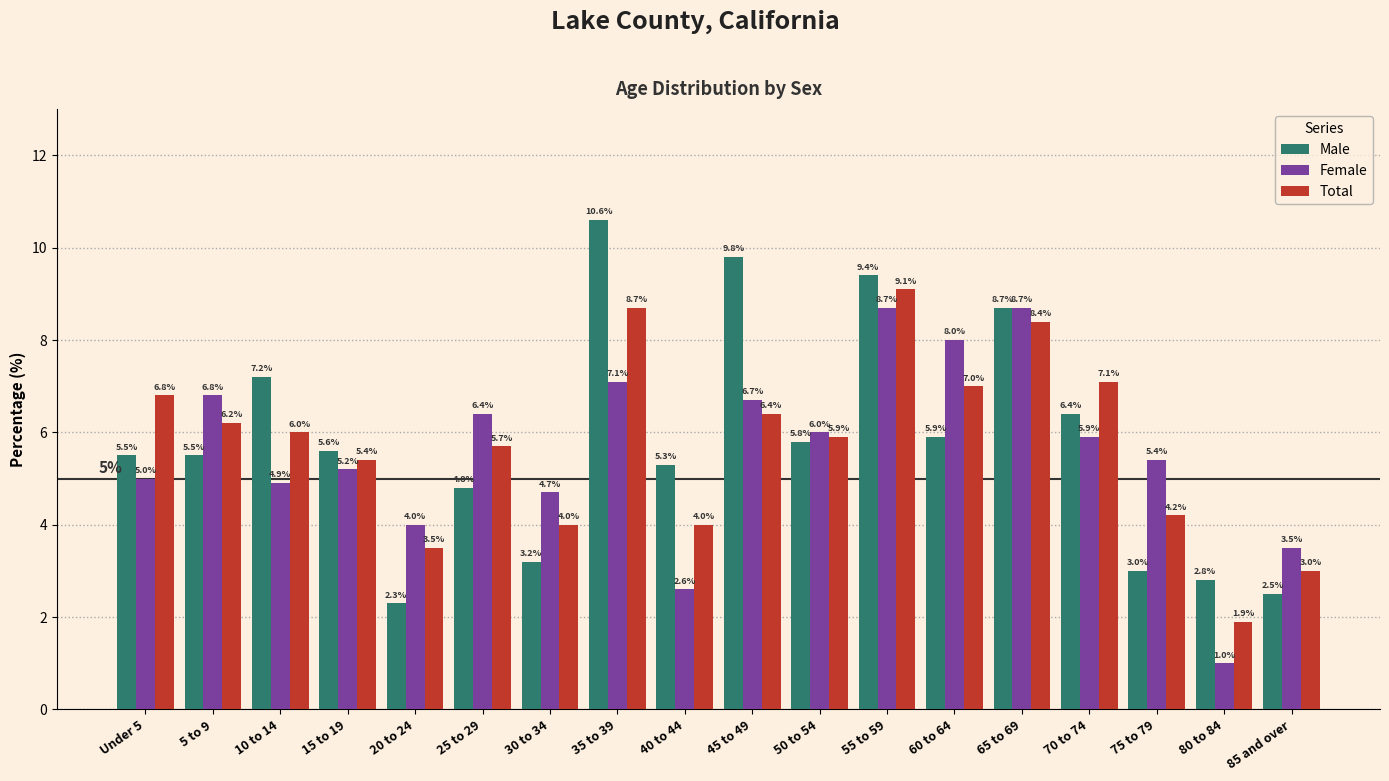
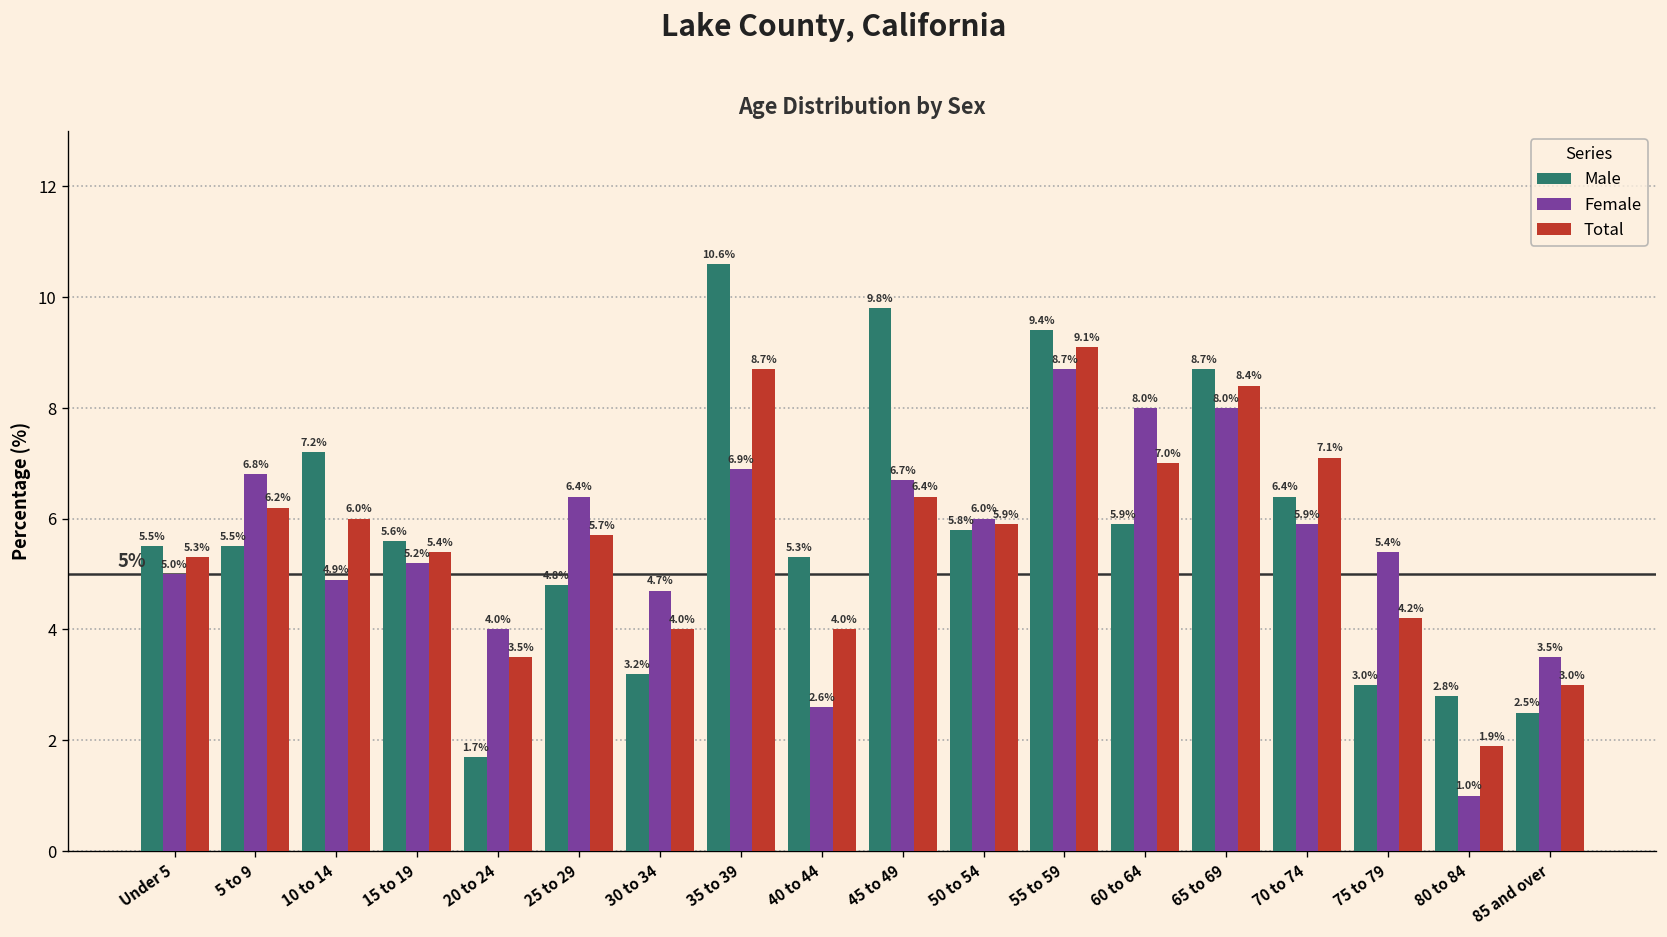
Total, Under 5: 6.8% -> 5.3%
Male, 20 to 24: 2.3% -> 1.7%
Female, 35 to 39: 7.1% -> 6.9%
Female, 65 to 69: 8.7% -> 8.0%
